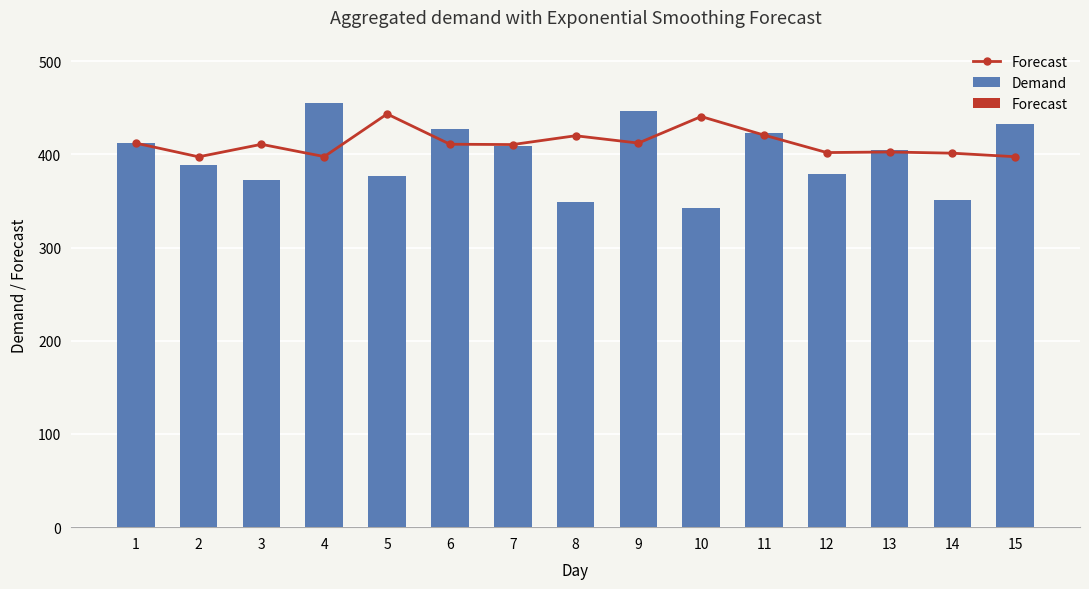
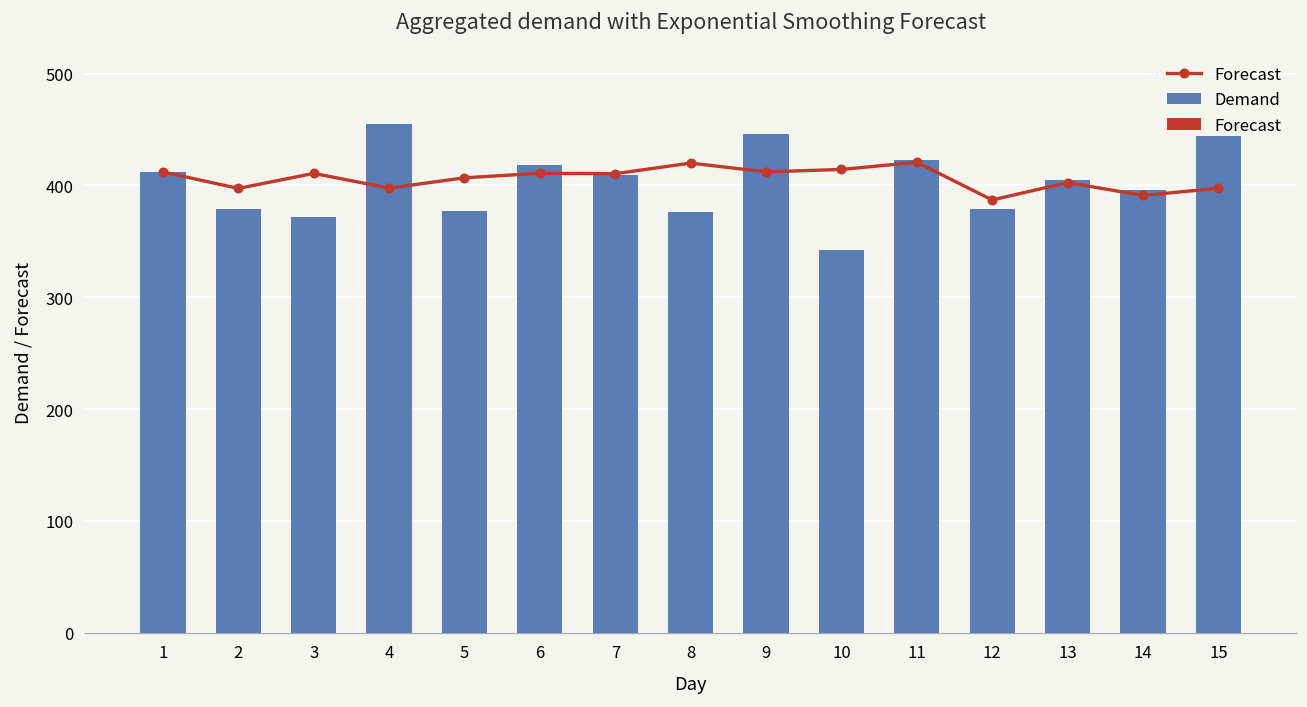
Demand, 2: 390 -> 380
Forecast, 5: 440 -> 410
Demand, 6: 430 -> 420
Demand, 8: 350 -> 380
Forecast, 10: 440 -> 410
Forecast, 12: 400 -> 390
Forecast, 14: 400 -> 390
Demand, 14: 350 -> 400
Demand, 15: 430 -> 440
